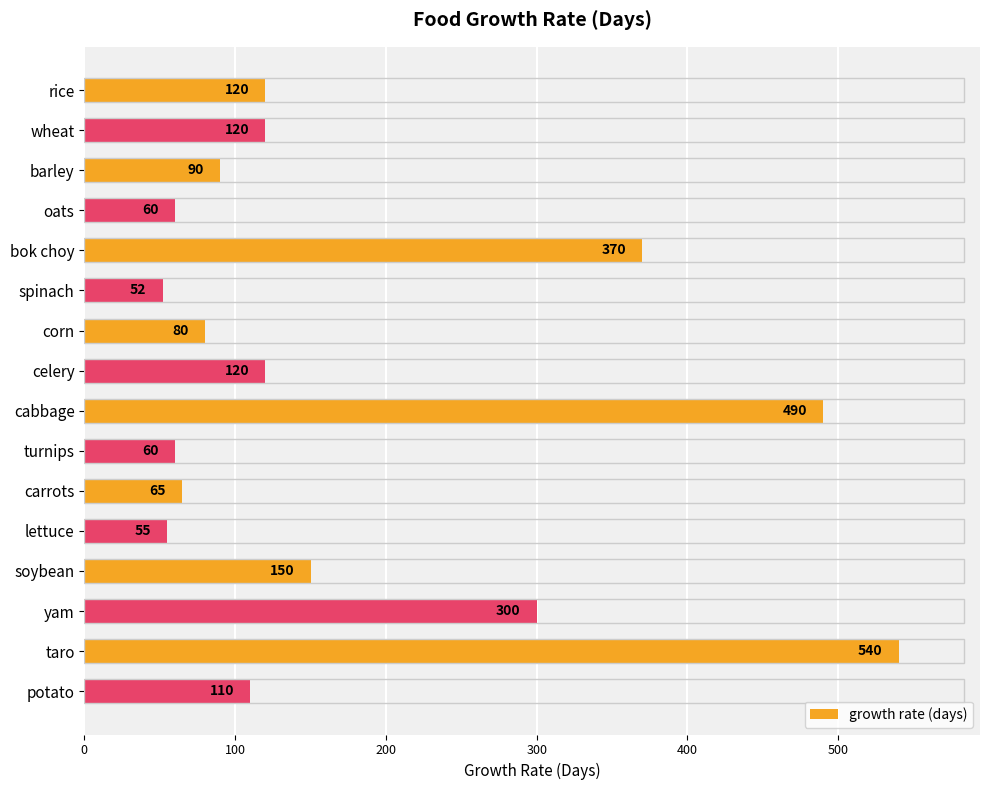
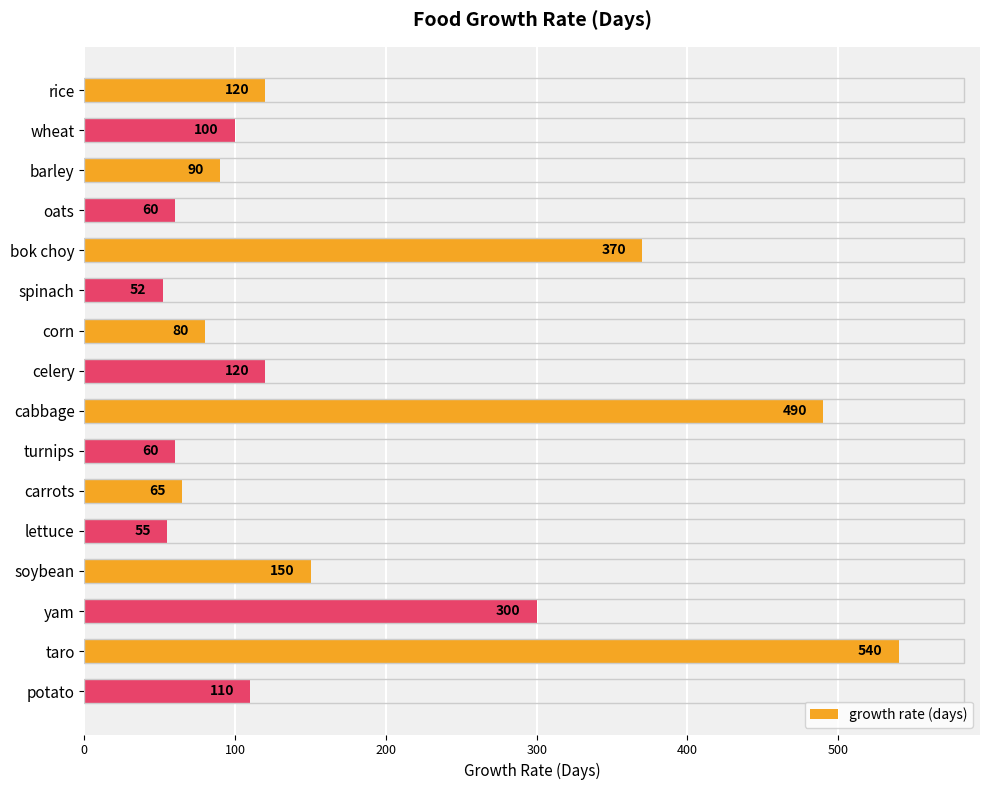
wheat: 120 -> 100
